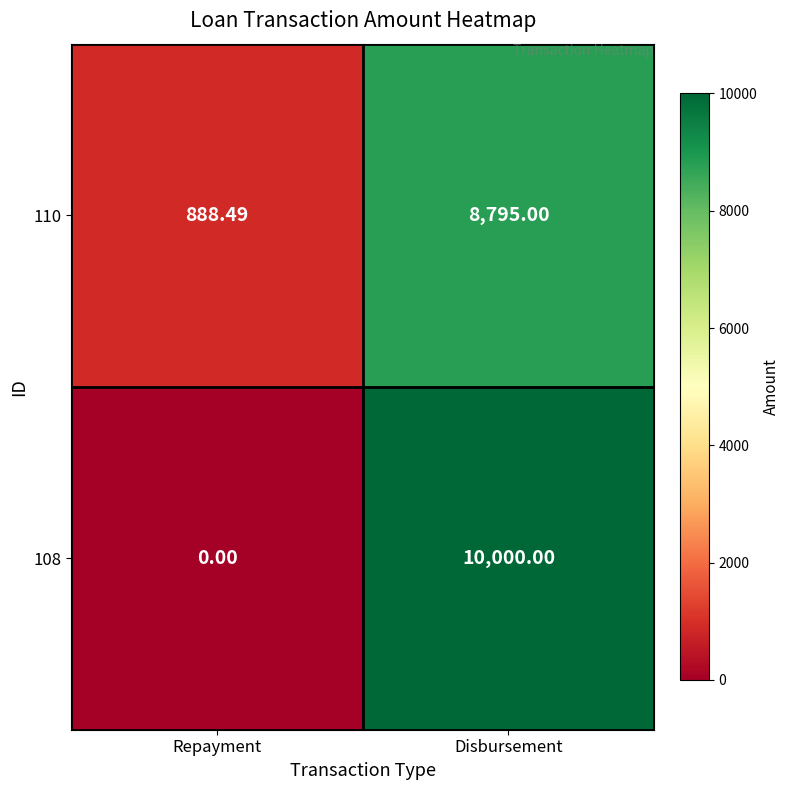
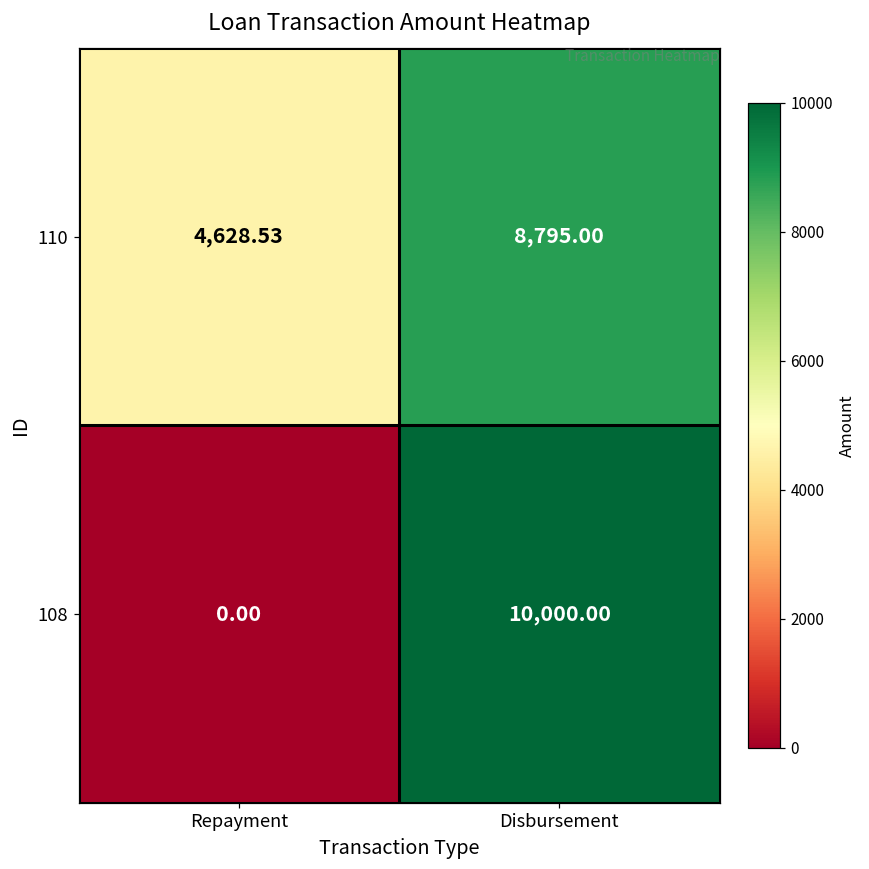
110, Repayment: 888.49 -> 4,628.53
